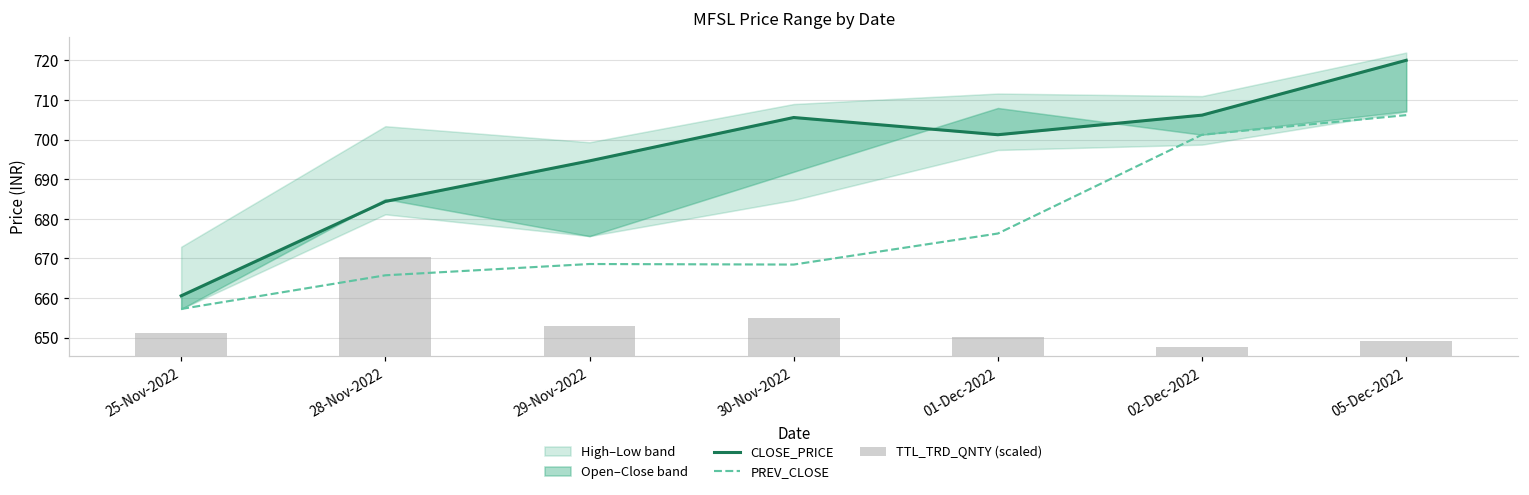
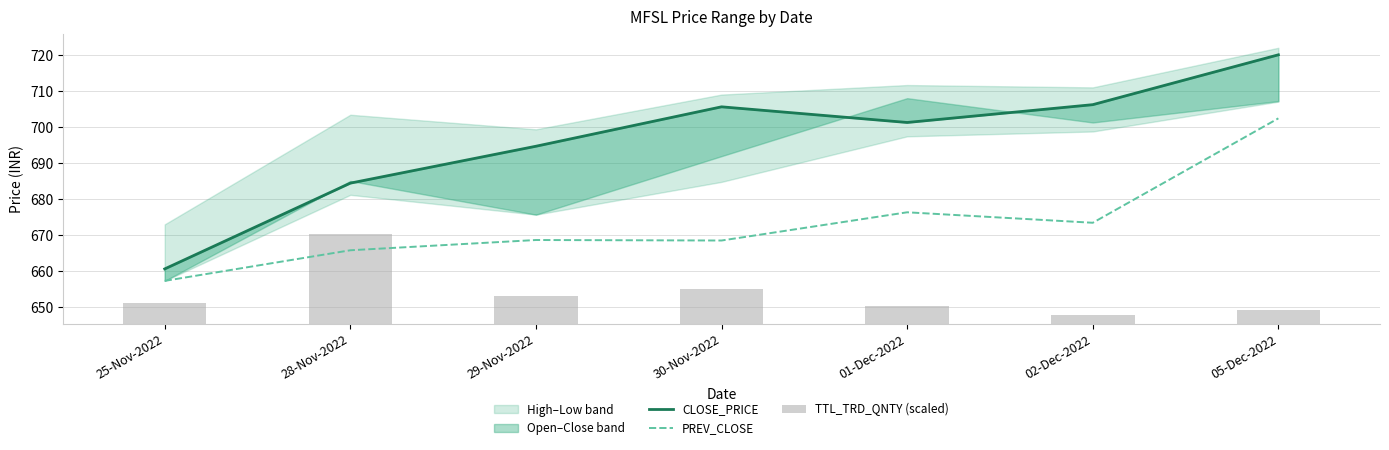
PREV_CLOSE, 02-Dec-2022: 701 -> 673
PREV_CLOSE, 05-Dec-2022: 706 -> 702
